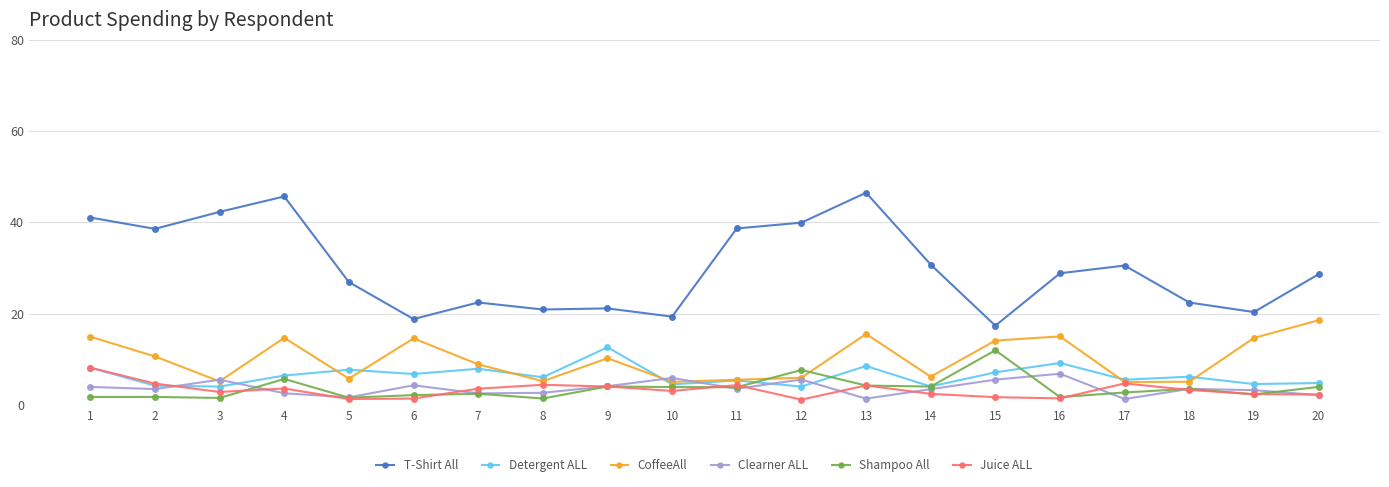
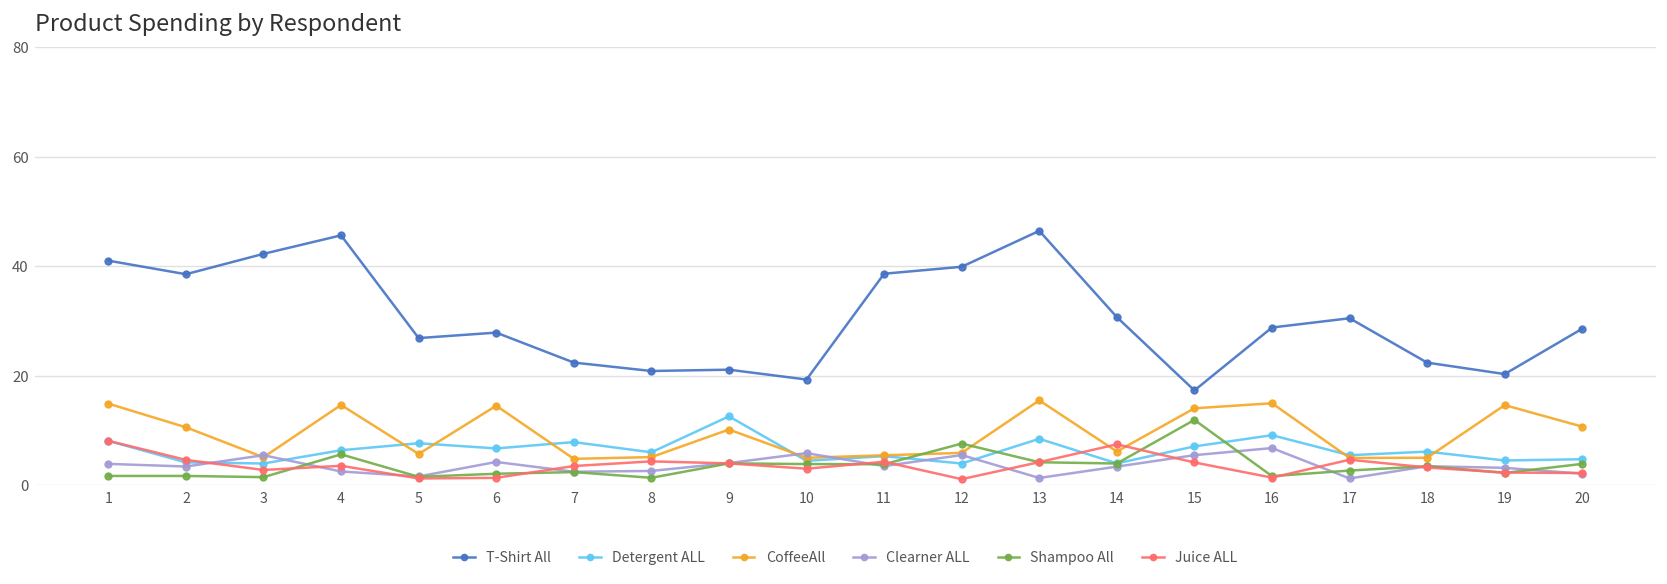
T-Shirt All, 6: 19 -> 28
CoffeeAll, 7: 9 -> 5
Juice ALL, 14: 2 -> 8
Juice ALL, 15: 2 -> 4
CoffeeAll, 20: 19 -> 11
